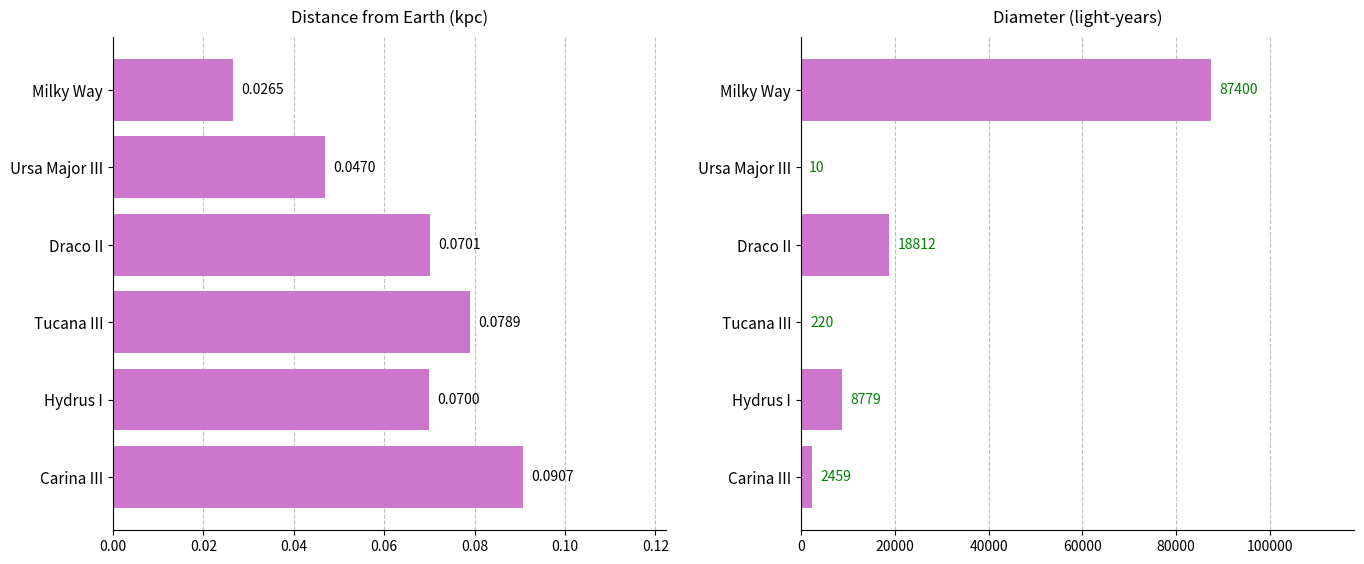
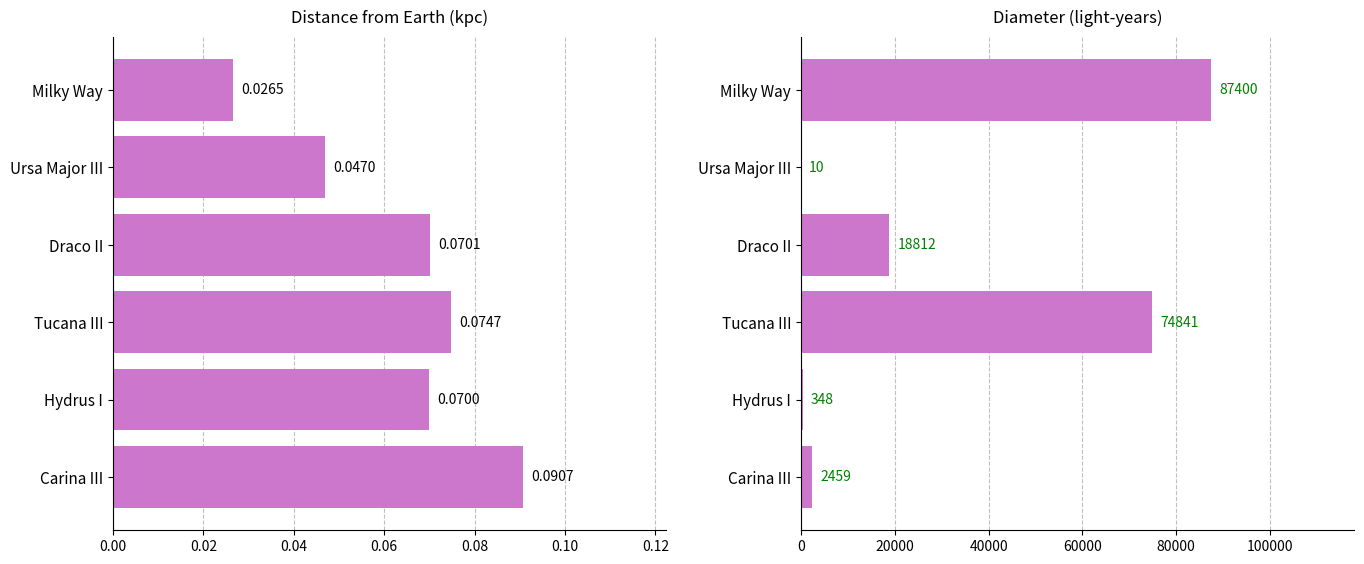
Distance from Earth (kpc), Tucana III: 0.0789 -> 0.0747
Diameter (light-years), Tucana III: 220 -> 74841
Diameter (light-years), Hydrus I: 8779 -> 348
